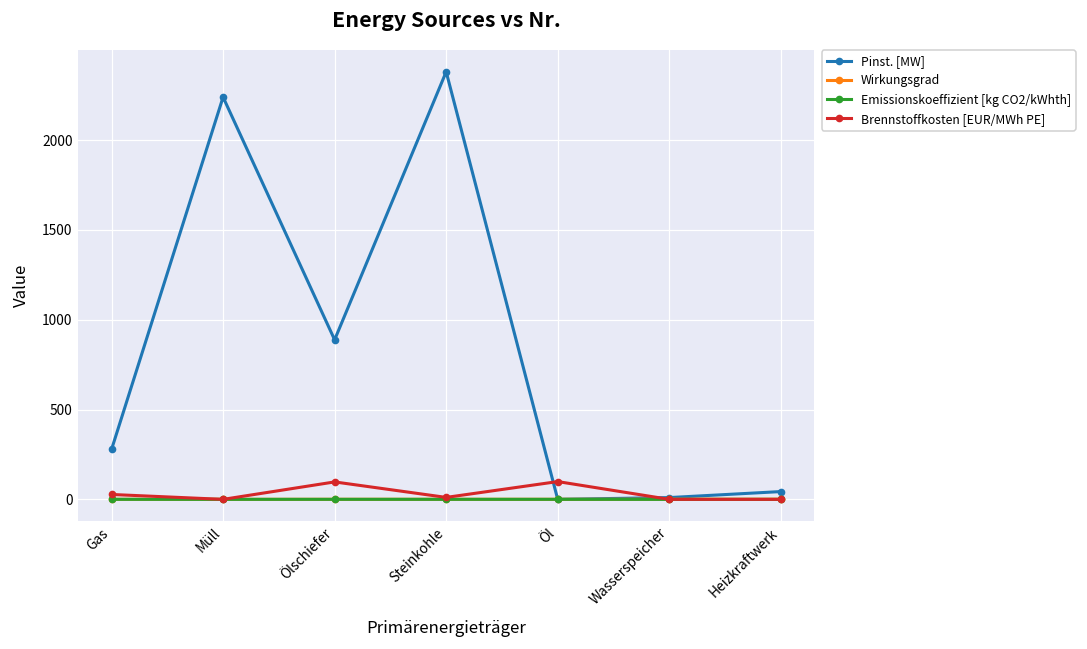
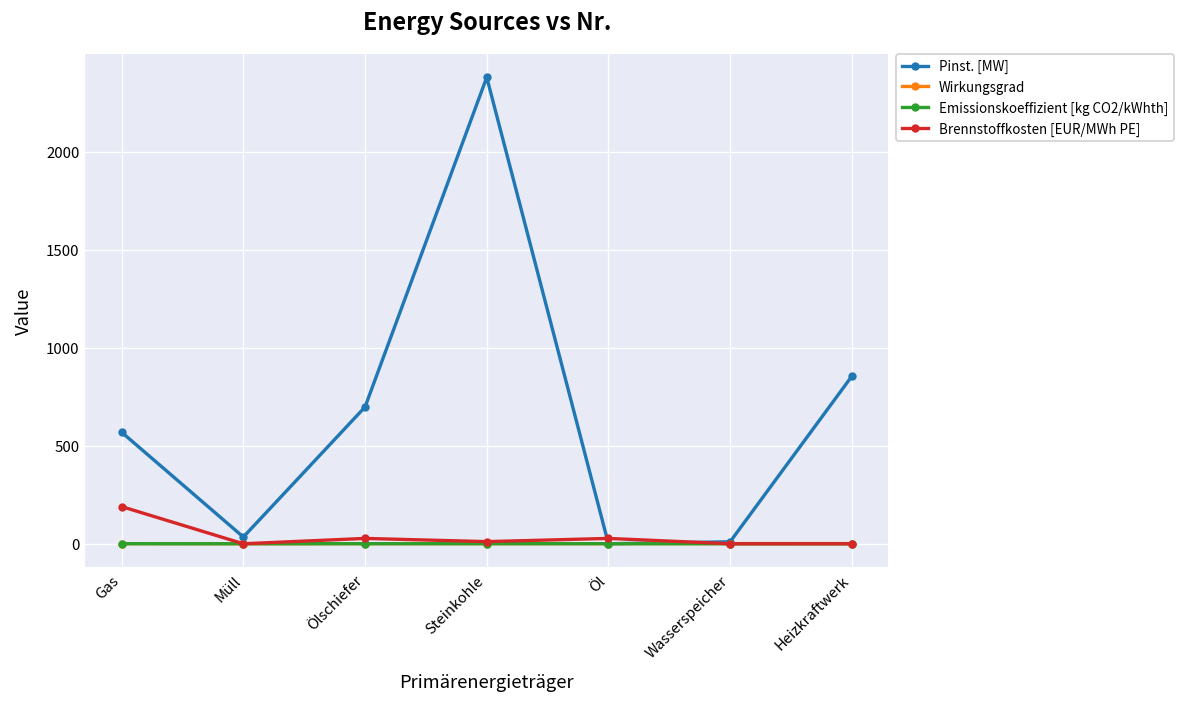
Pinst. [MW], Gas: 280 -> 570
Brennstoffkosten [EUR/MWh PE], Gas: 30 -> 190
Pinst. [MW], Müll: 2240 -> 30
Pinst. [MW], Ölschiefer: 890 -> 700
Brennstoffkosten [EUR/MWh PE], Ölschiefer: 100 -> 30
Brennstoffkosten [EUR/MWh PE], Öl: 100 -> 30
Pinst. [MW], Heizkraftwerk: 40 -> 850
